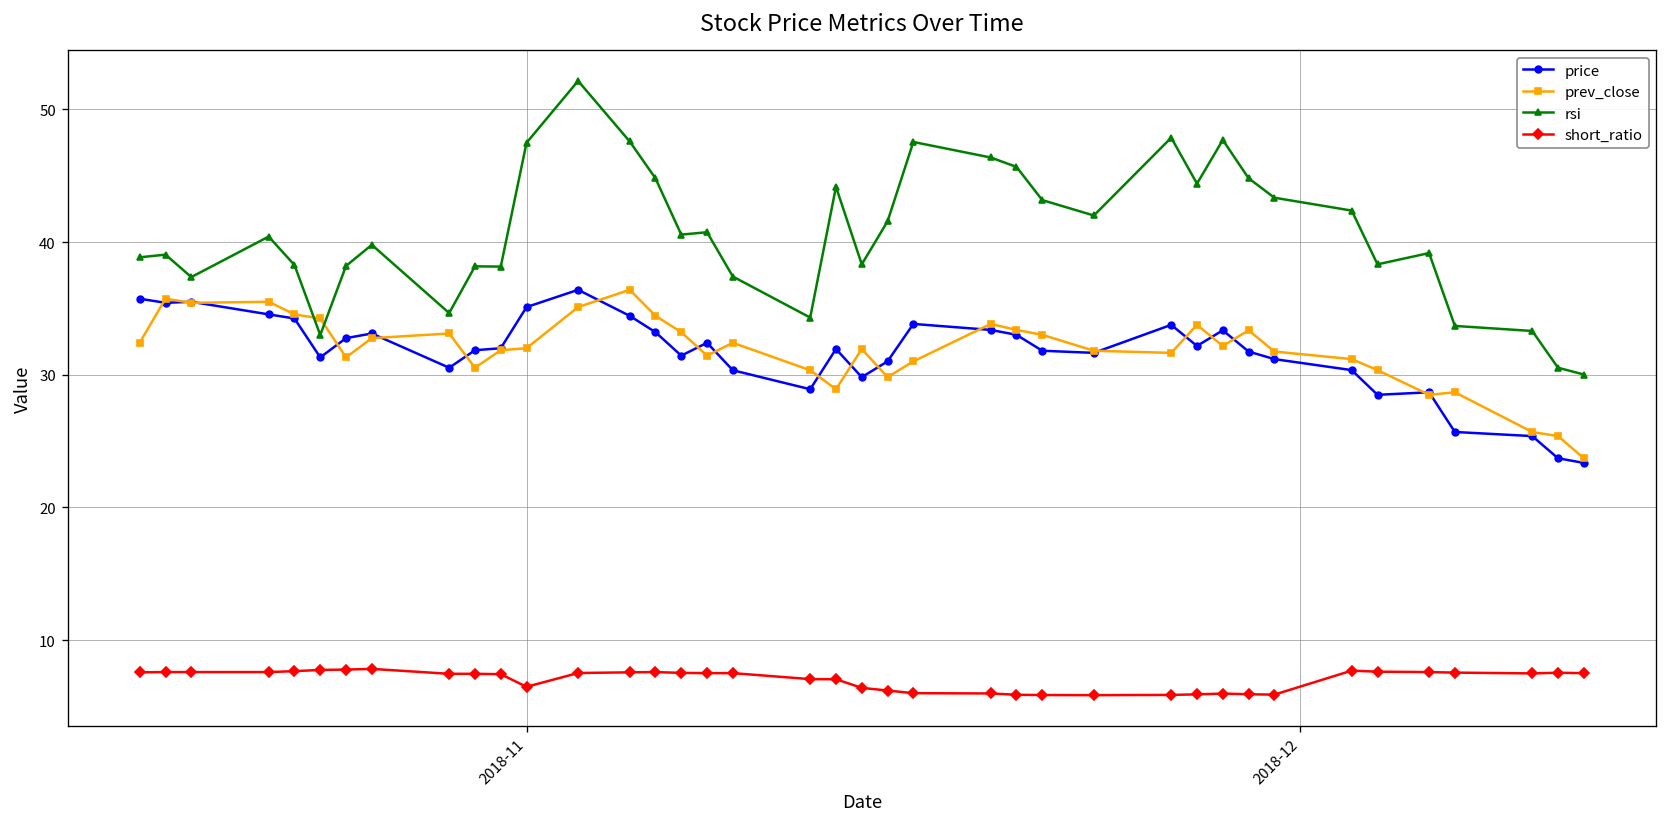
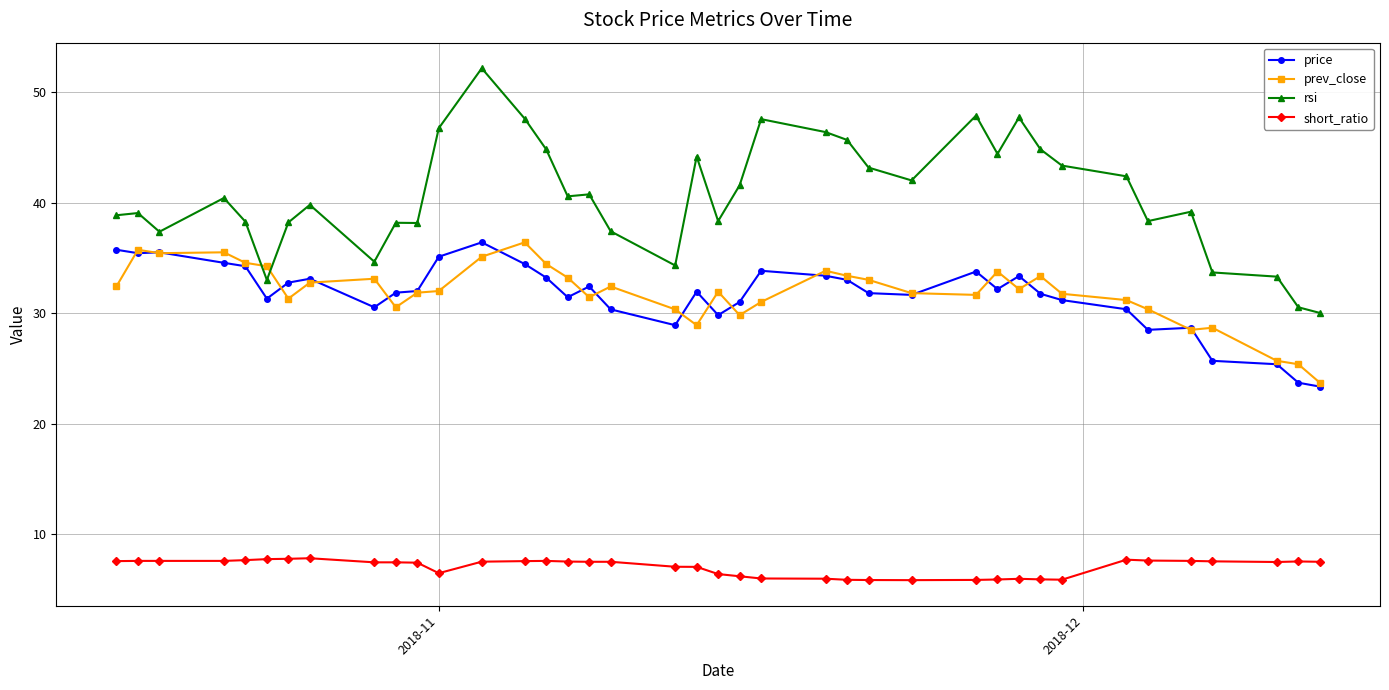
rsi, 2018-11: 47.5 -> 46.7
